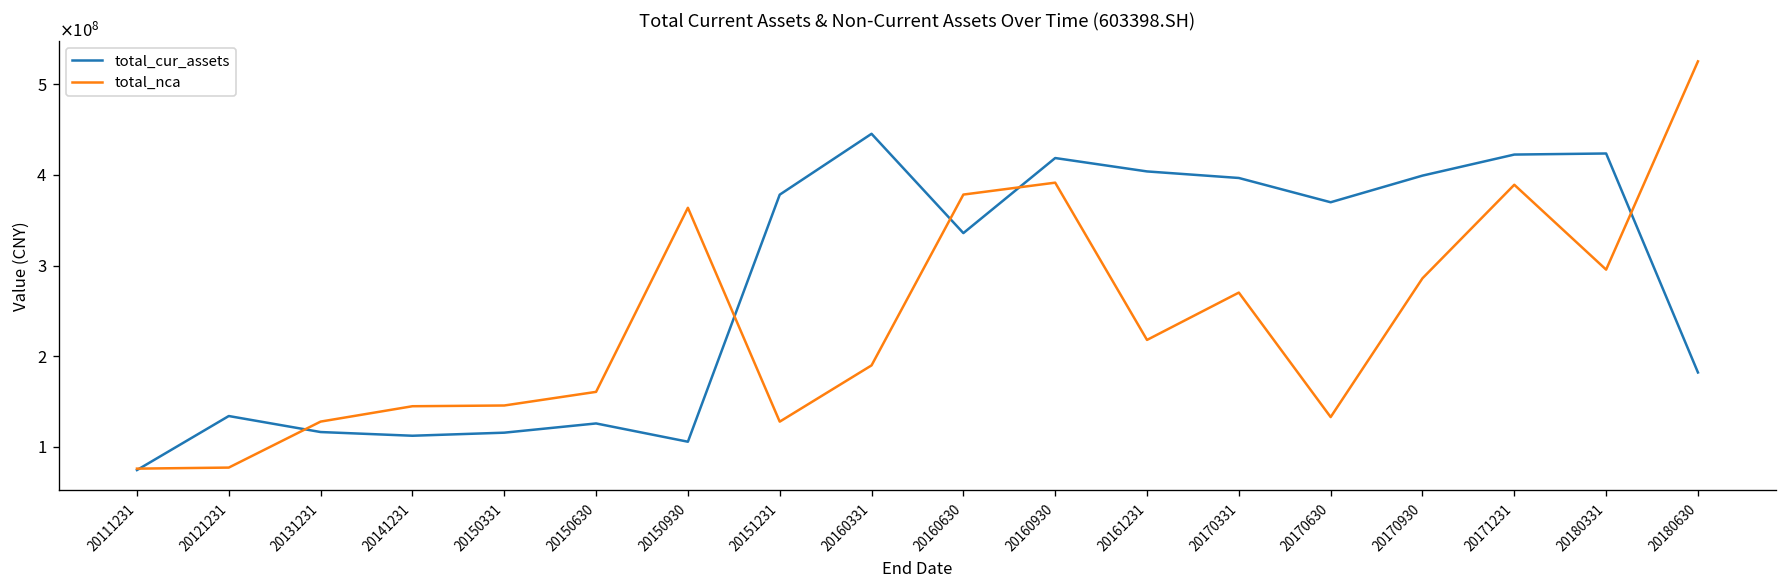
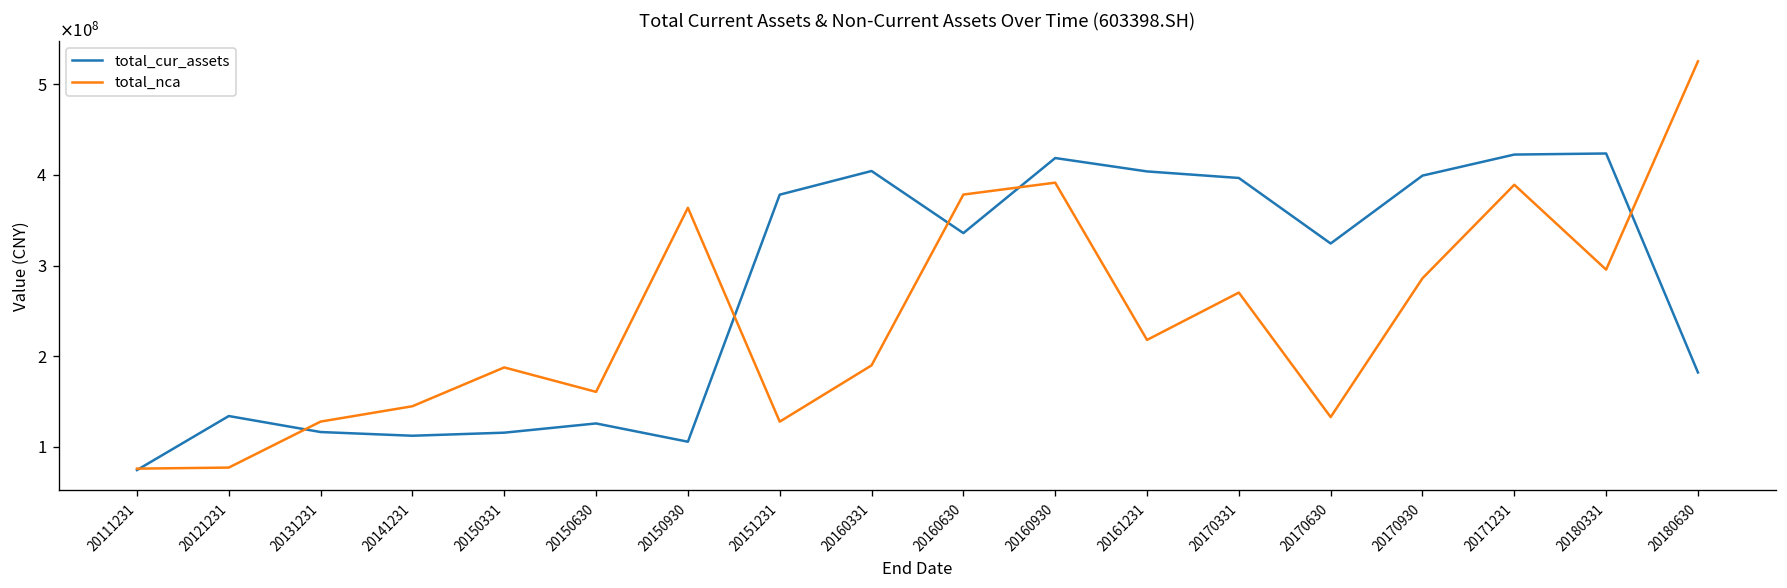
total_nca, 20150331: 150000000 -> 190000000
total_cur_assets, 20160331: 450000000 -> 400000000
total_cur_assets, 20170630: 370000000 -> 320000000
